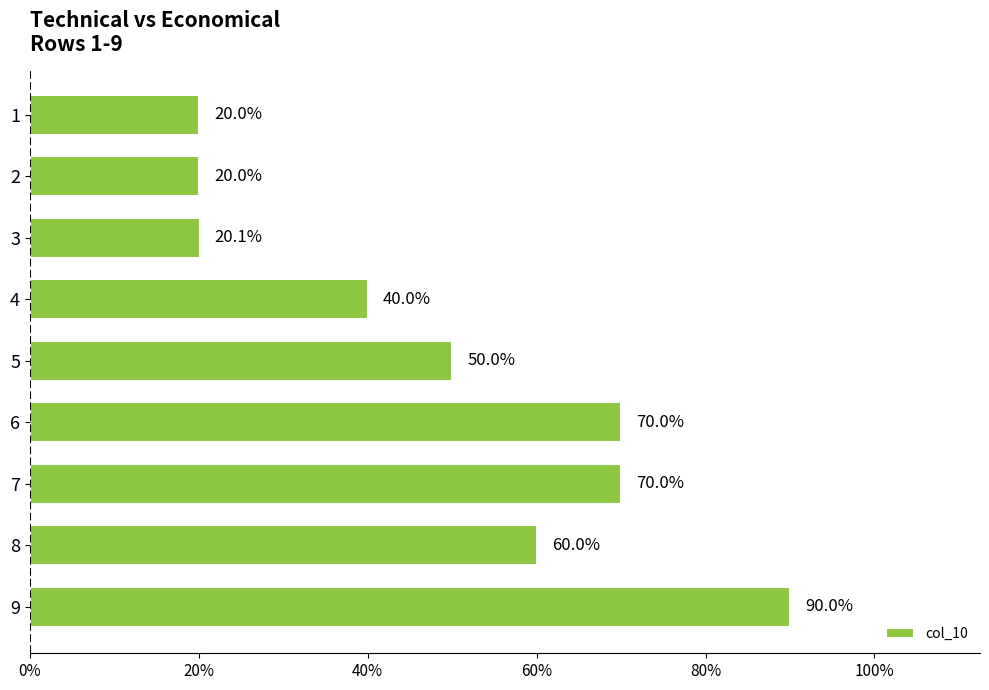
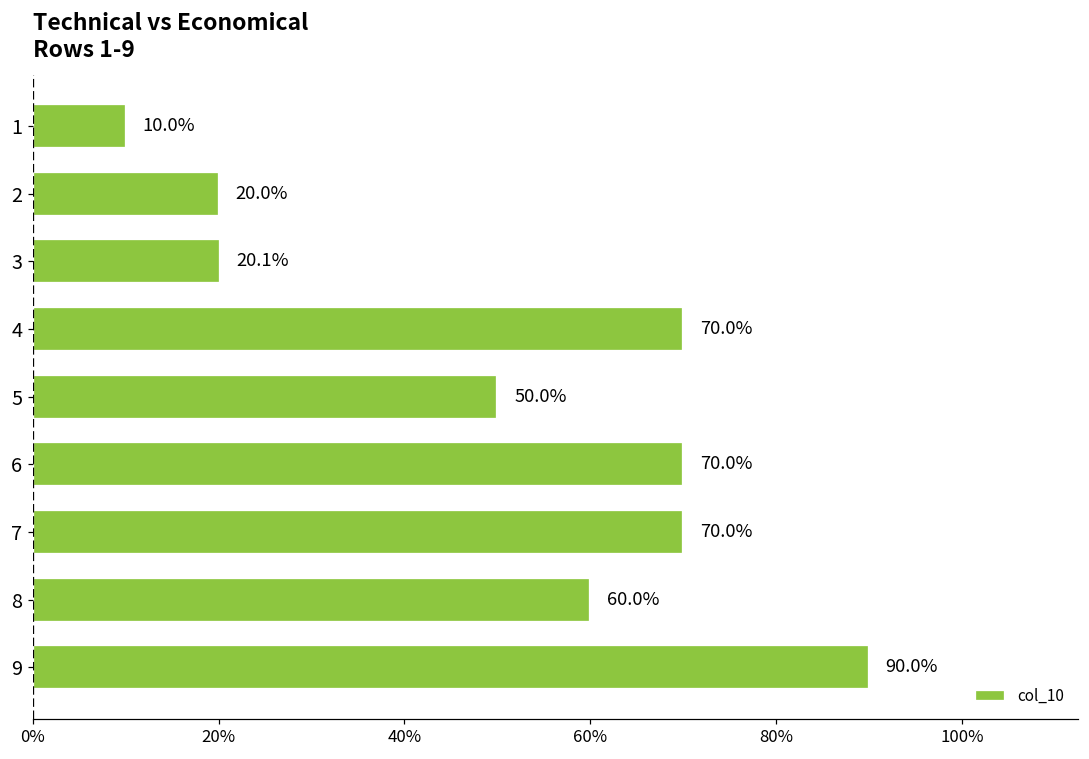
1: 20.0% -> 10.0%
4: 40.0% -> 70.0%
